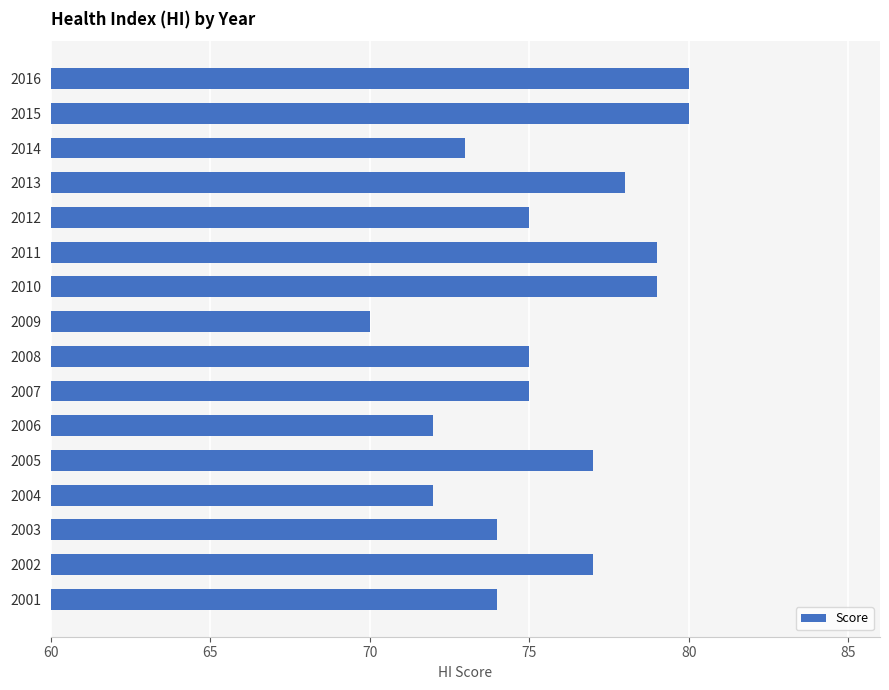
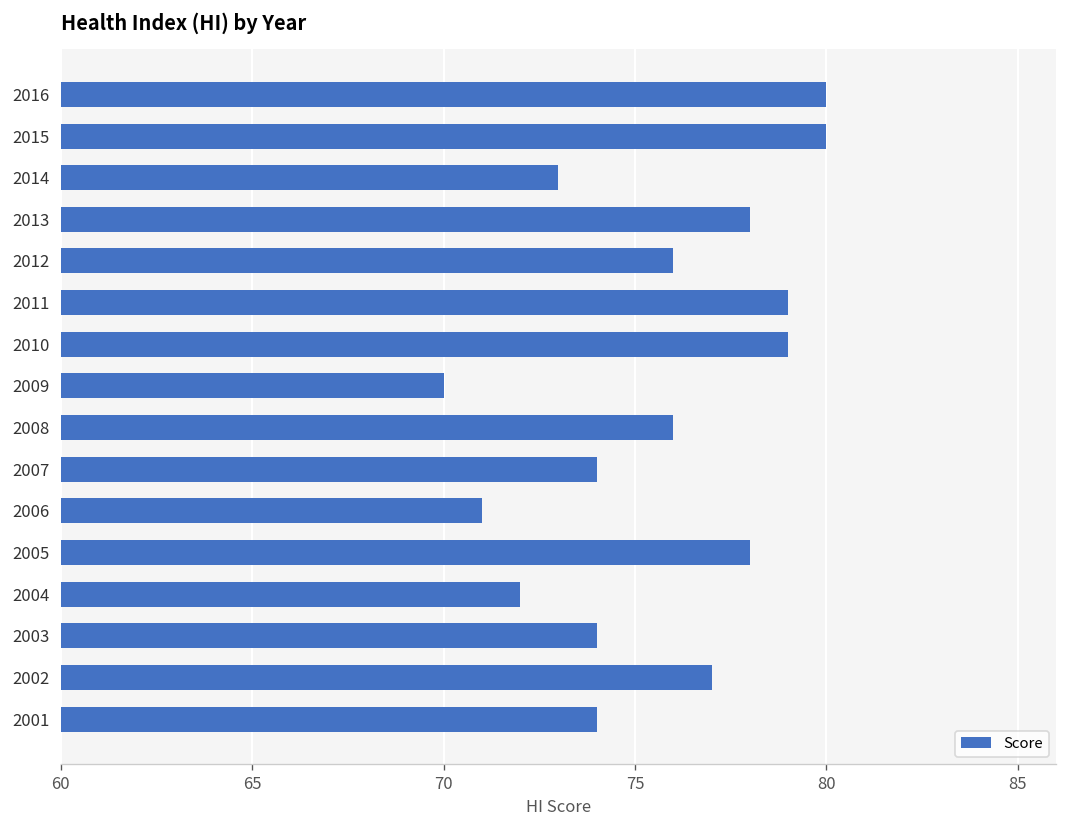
2012: 75 -> 76
2008: 75 -> 76
2007: 75 -> 74
2006: 72 -> 71
2005: 77 -> 78
